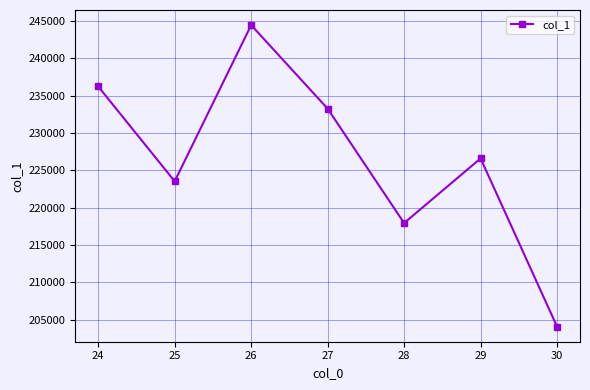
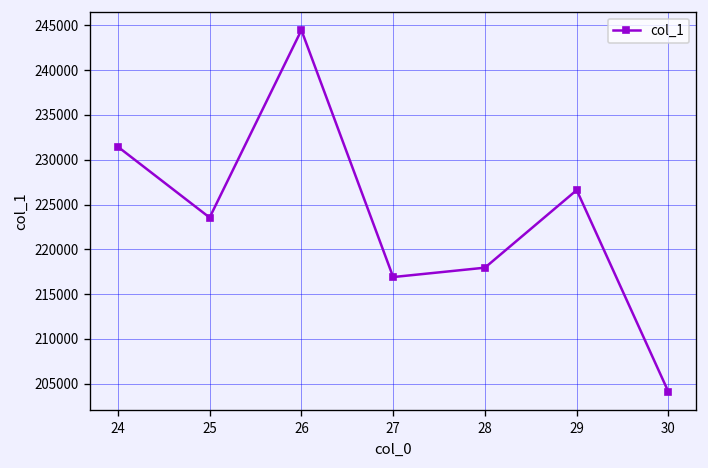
24: 236000 -> 231000
27: 233000 -> 217000
